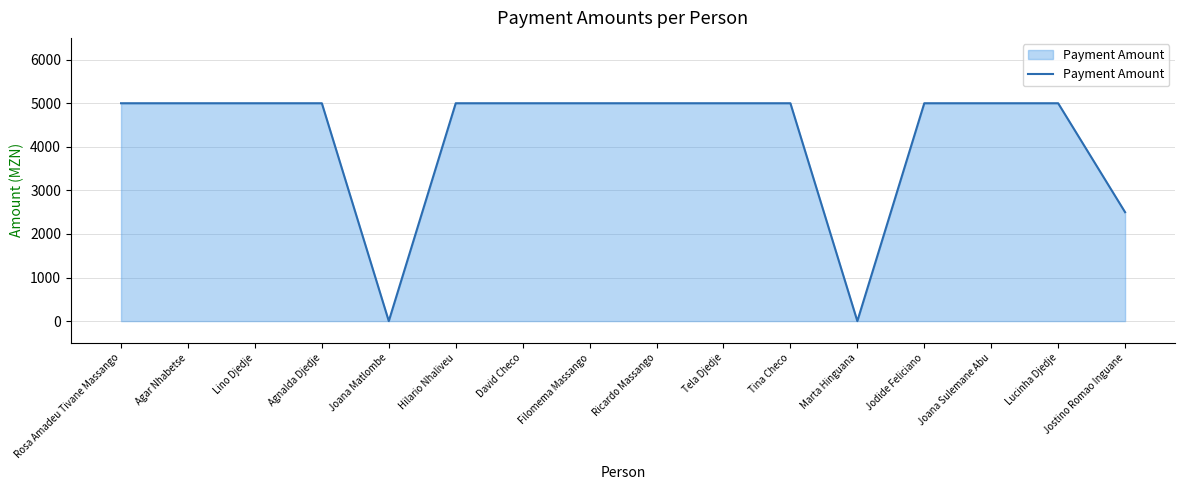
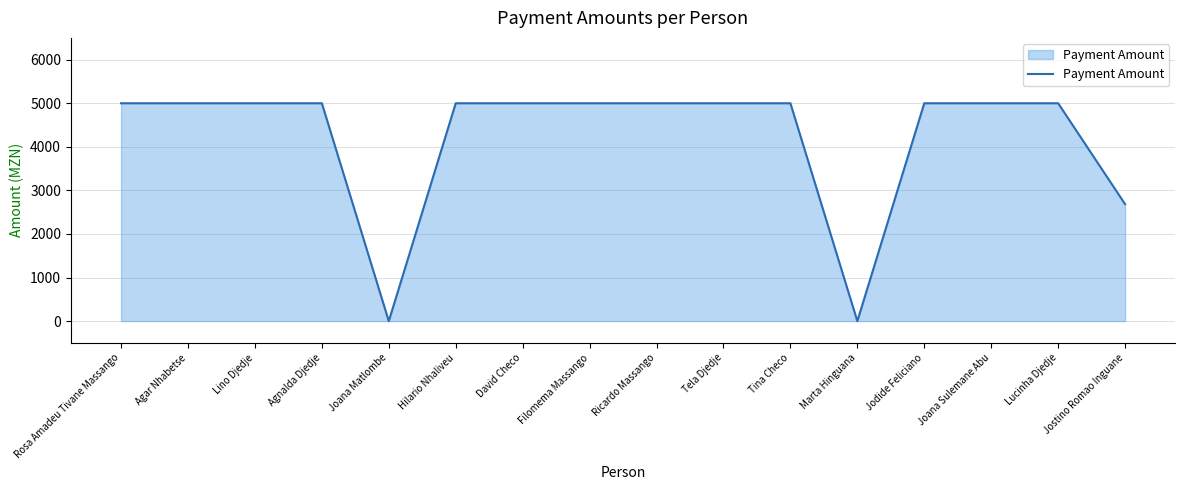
Jostino Romao Inguane: 2500 -> 2700
